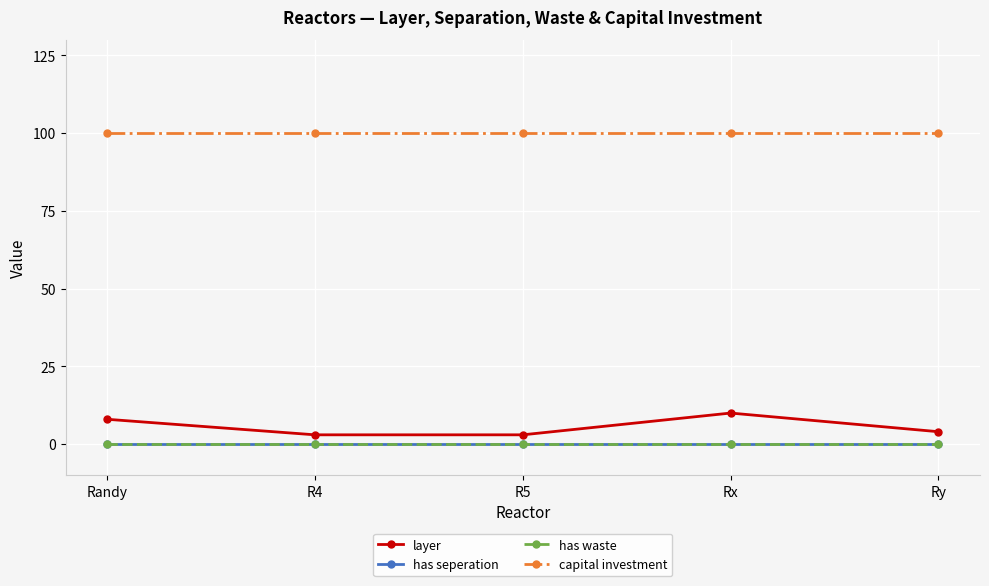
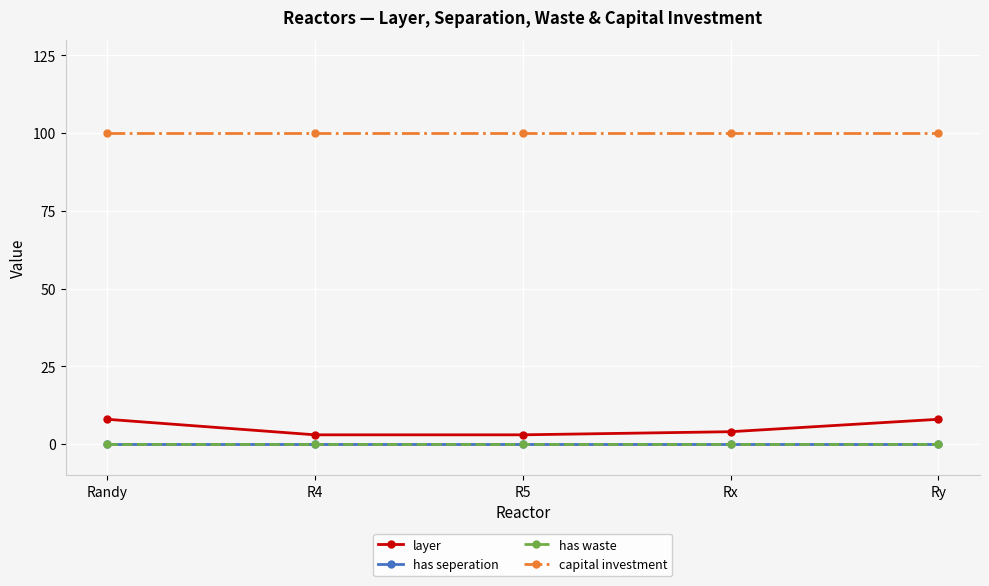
layer, Rx: 10 -> 4
layer, Ry: 4 -> 8
